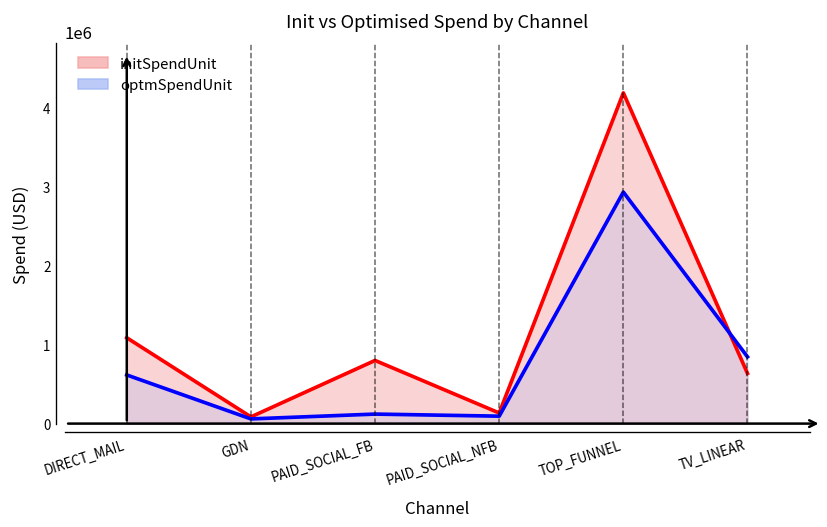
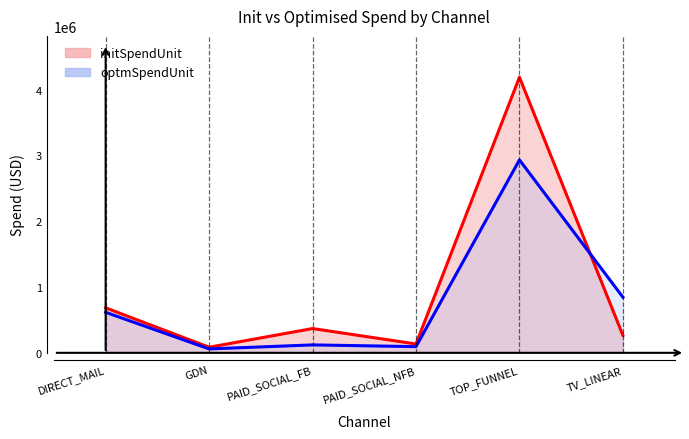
initSpendUnit, DIRECT_MAIL: 1100000 -> 700000
initSpendUnit, PAID_SOCIAL_FB: 800000 -> 400000
initSpendUnit, TV_LINEAR: 600000 -> 300000
